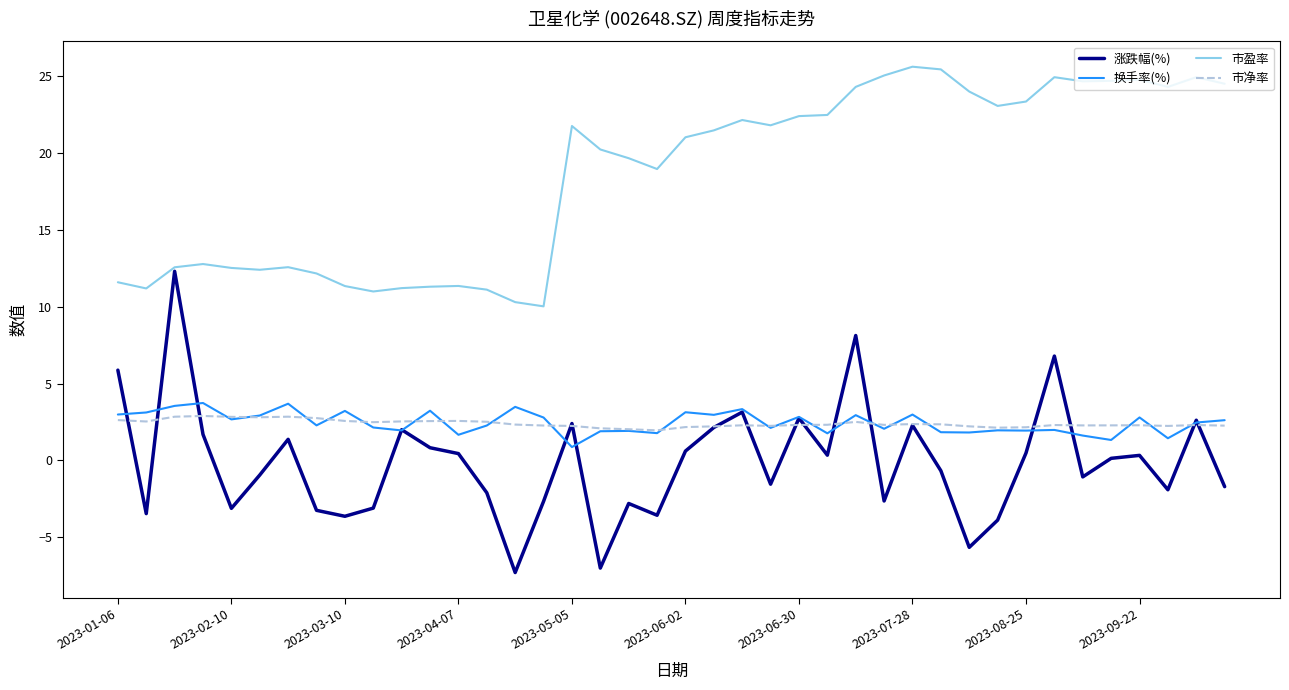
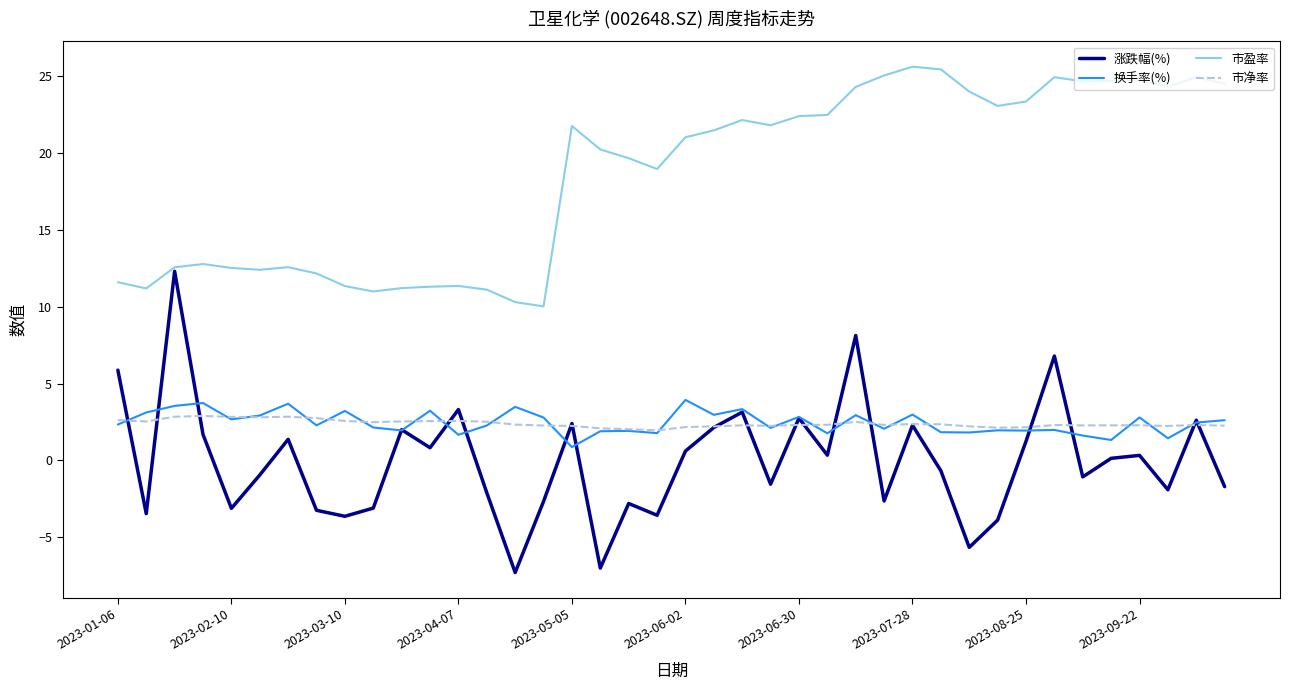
换手率(%), 2023-01-06: 3.0 -> 2.3
涨跌幅(%), 2023-04-07: 0.4 -> 3.3
换手率(%), 2023-06-02: 3.1 -> 3.9
涨跌幅(%), 2023-08-25: 0.5 -> 1.2
